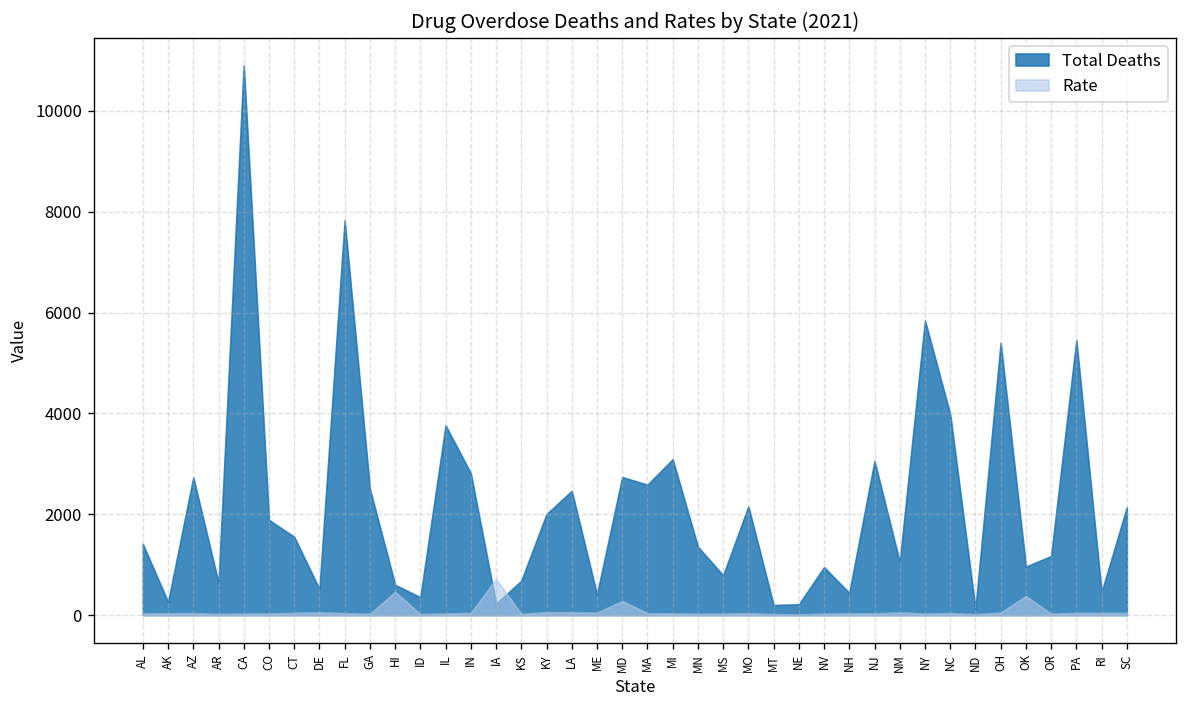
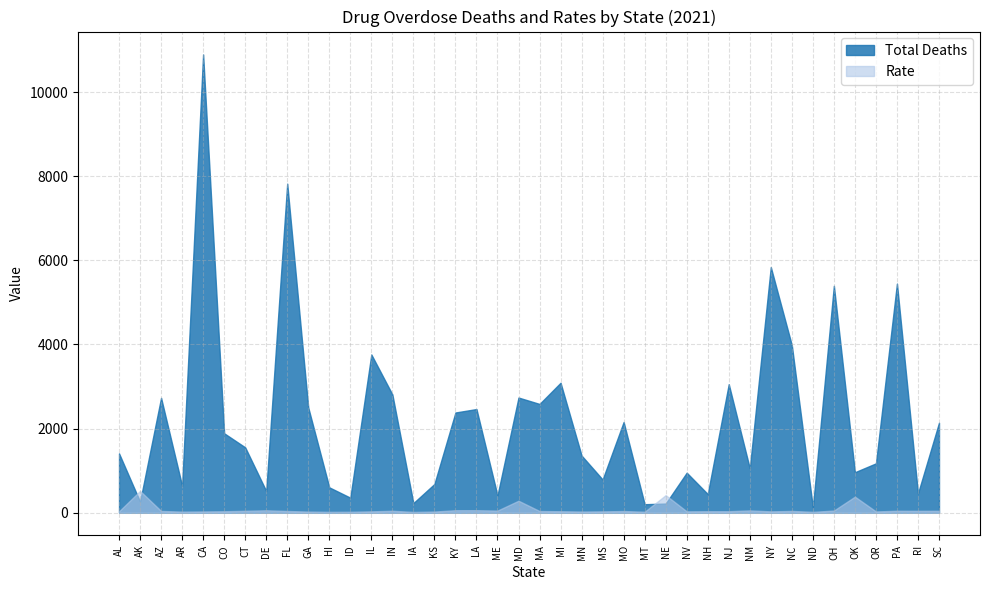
Rate, AK: 0 -> 500
Rate, HI: 500 -> 0
Rate, IA: 700 -> 0
Total Deaths, KY: 2000 -> 2400
Rate, NE: 0 -> 400
